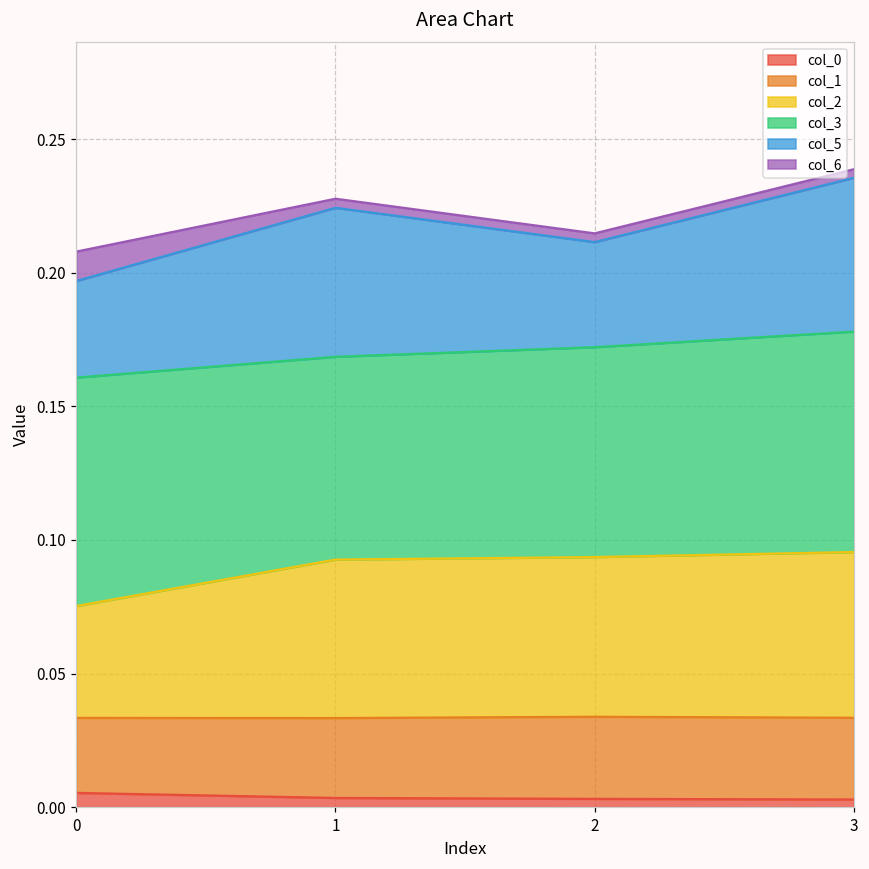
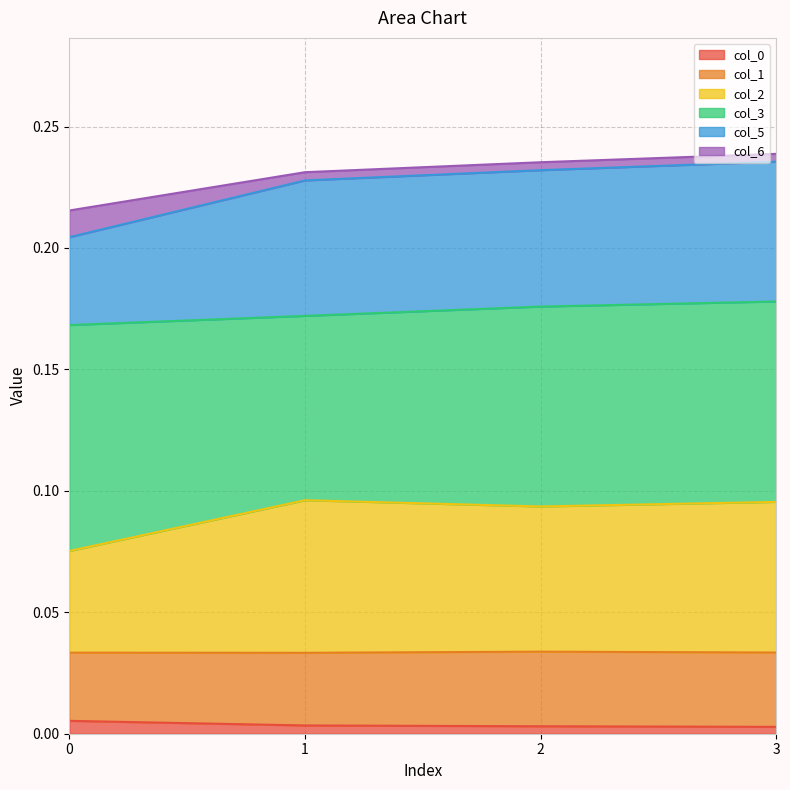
col_3, 0: 0.086 -> 0.093
col_2, 1: 0.059 -> 0.063
col_3, 2: 0.079 -> 0.082
col_5, 2: 0.039 -> 0.056
